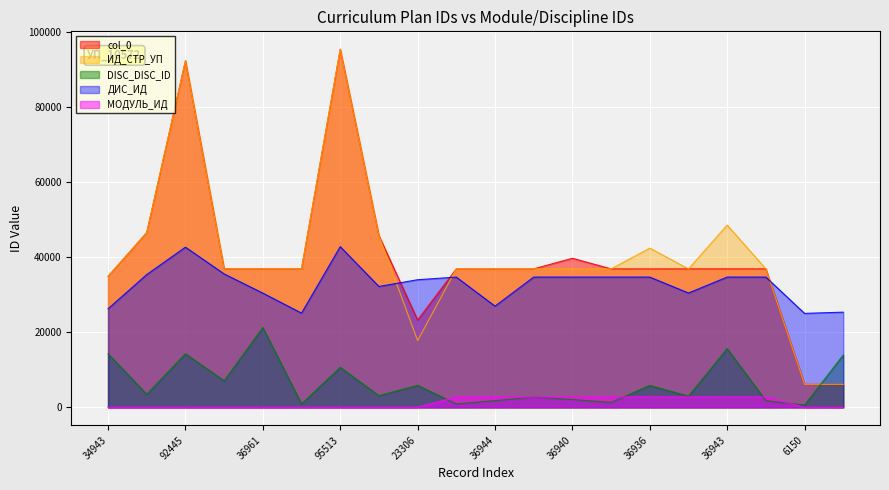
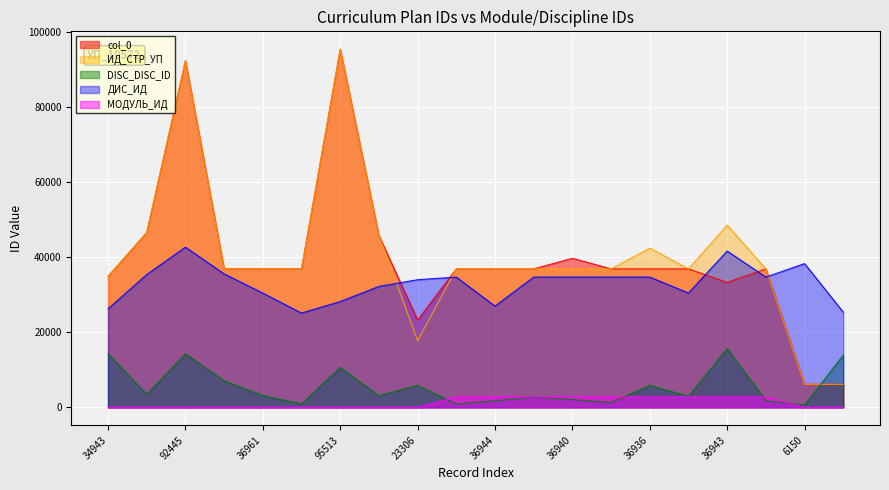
DISC_DISC_ID, 36961: 21000 -> 3000
ДИС_ИД, 95513: 43000 -> 28000
col_0, 36943: 37000 -> 33000
ДИС_ИД, 36943: 35000 -> 42000
ДИС_ИД, 6150: 25000 -> 38000
